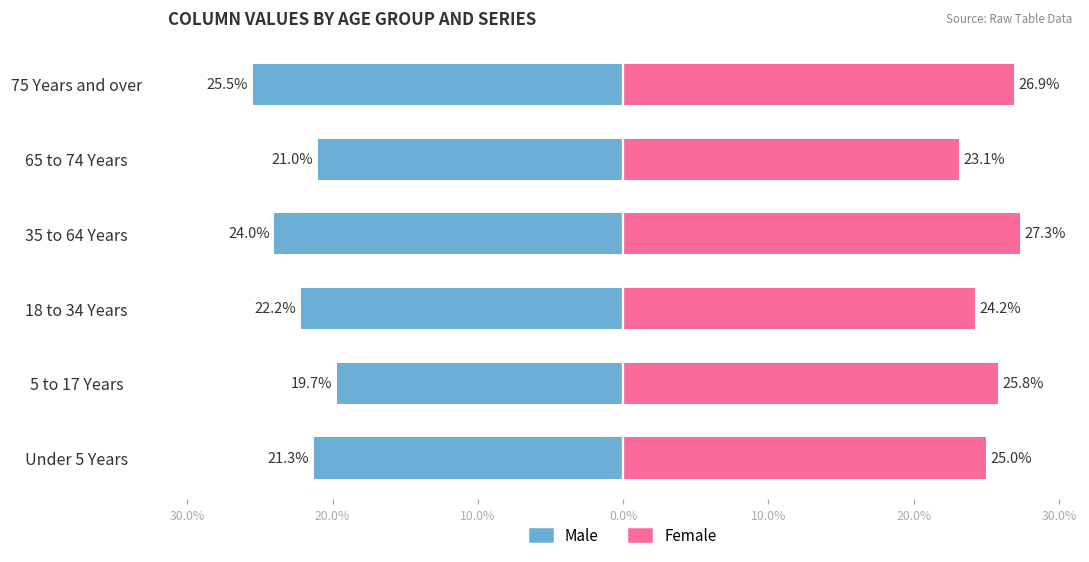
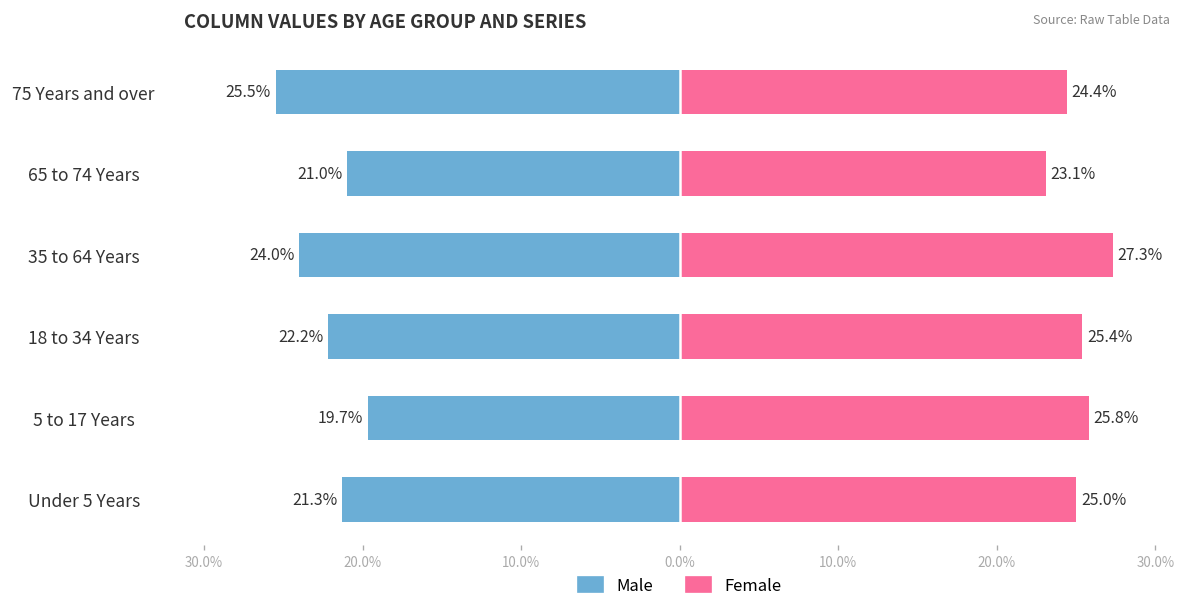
Female, 75 Years and over: 26.9% -> 24.4%
Female, 18 to 34 Years: 24.2% -> 25.4%
